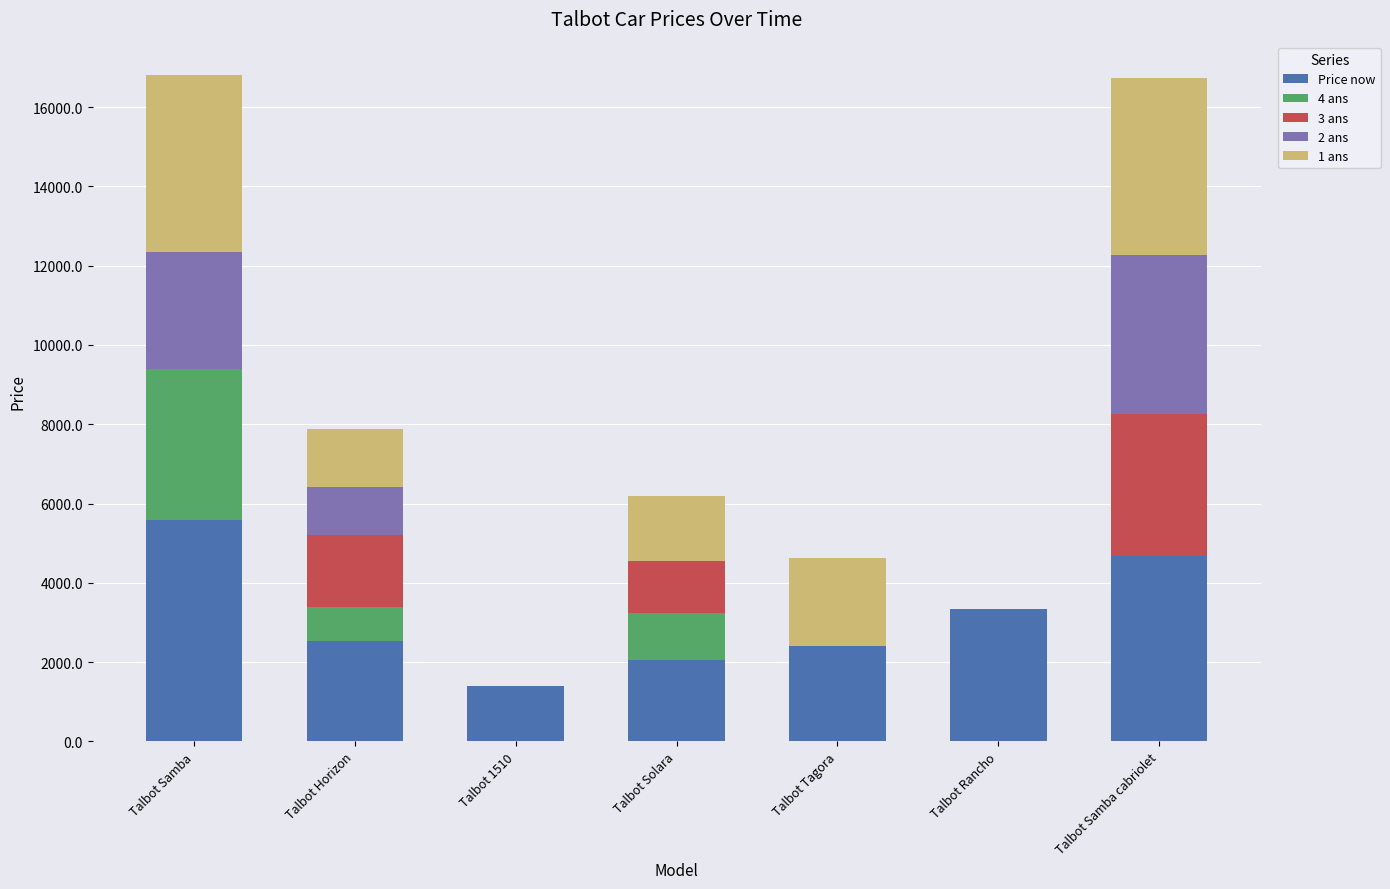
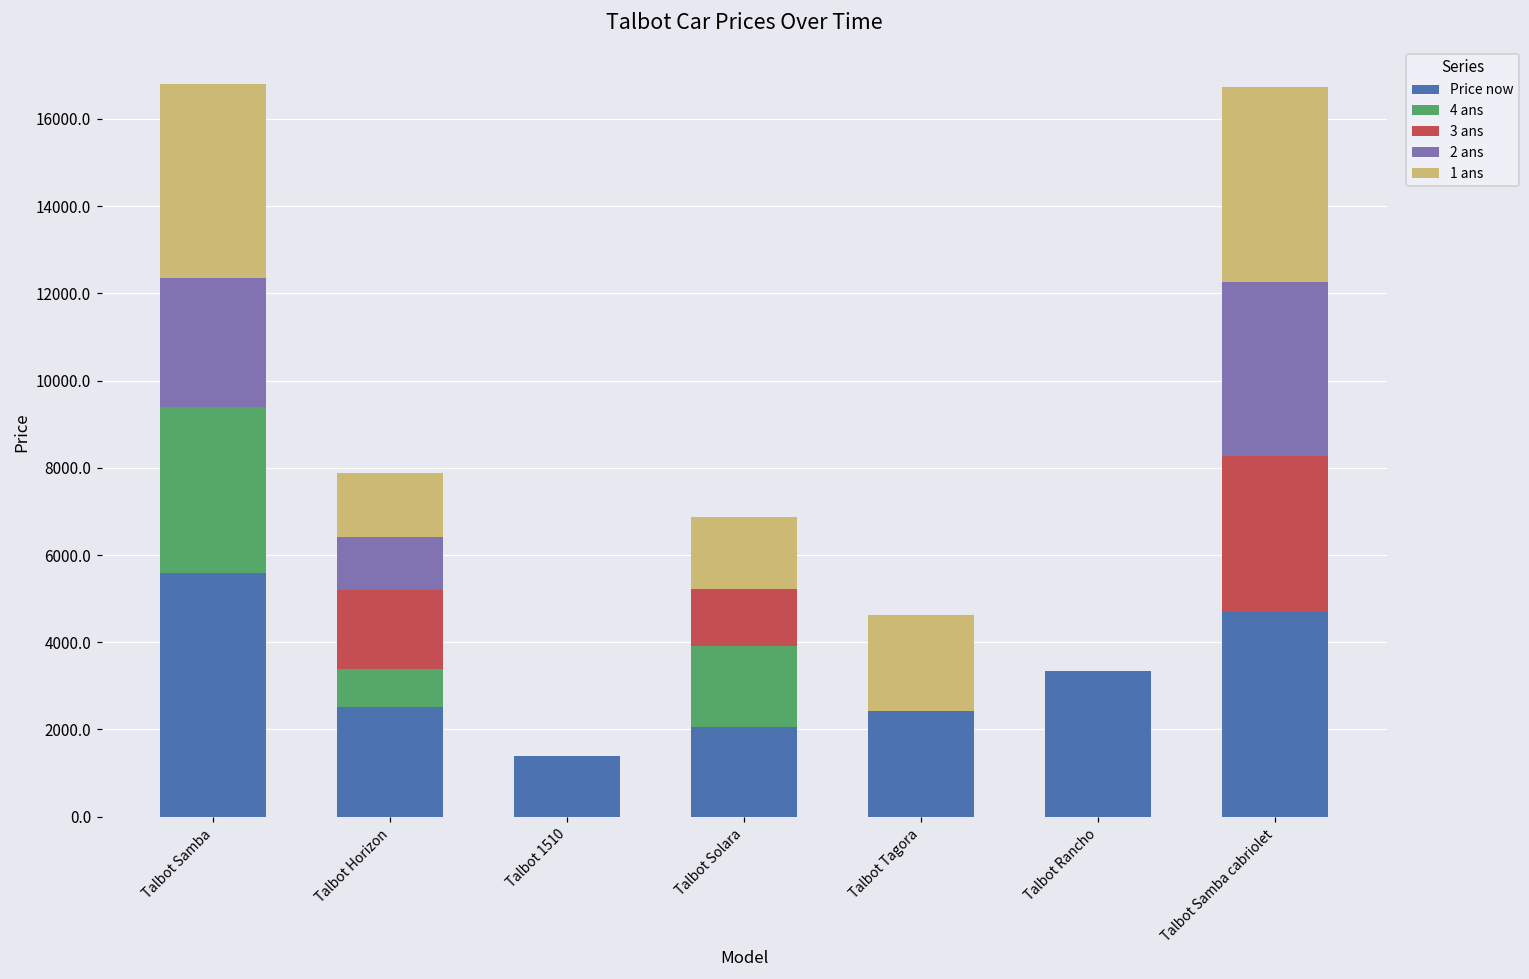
4 ans, Talbot Solara: 1200 -> 1900
